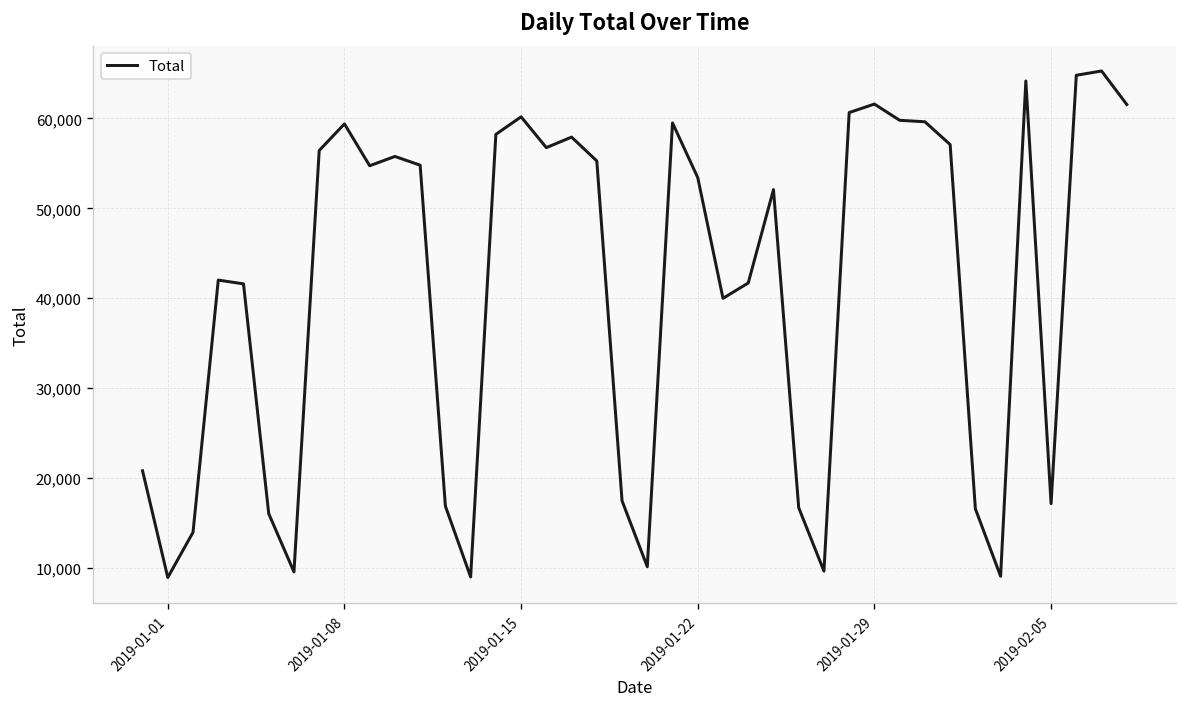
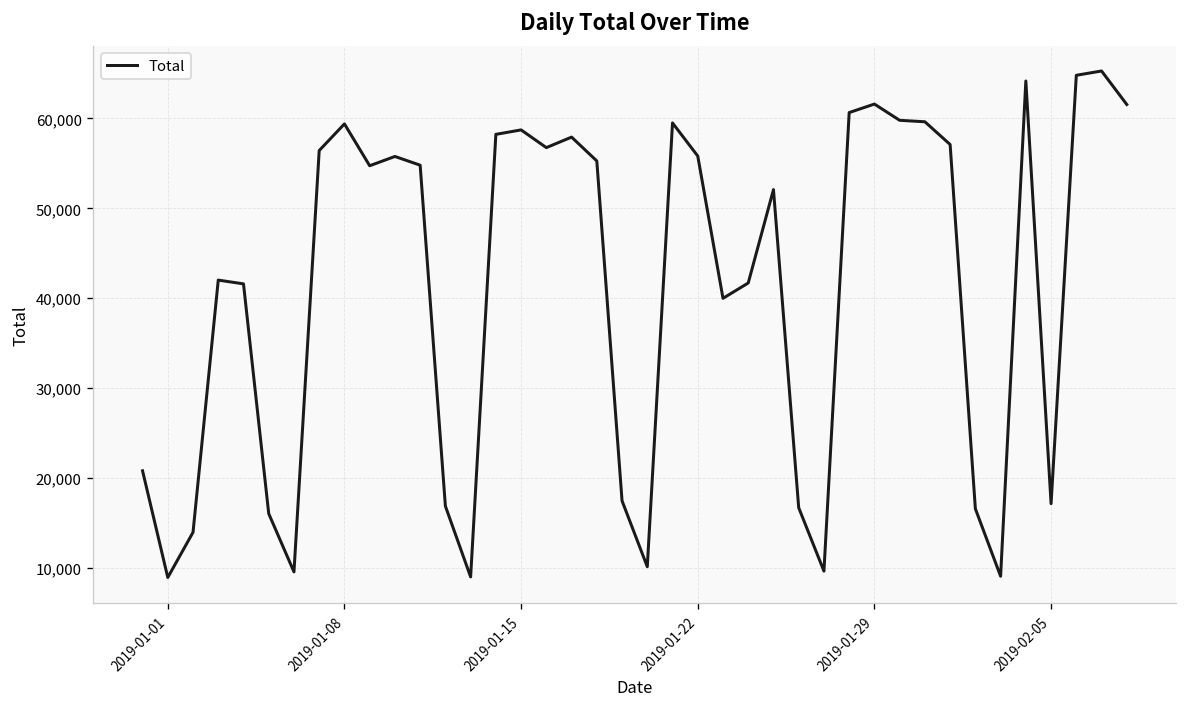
2019-01-15: 60,000 -> 59,000
2019-01-22: 53,000 -> 56,000
